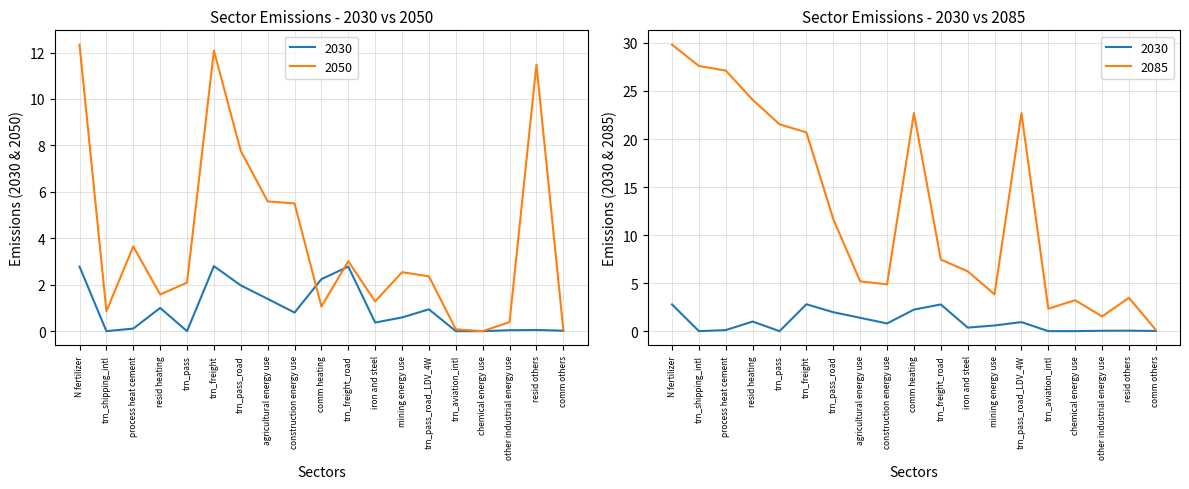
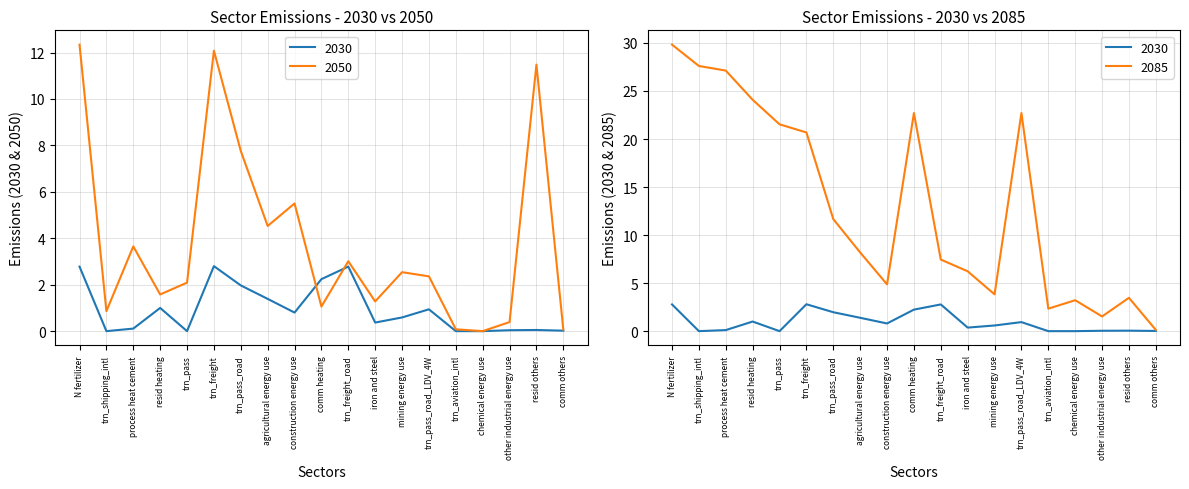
Sector Emissions - 2030 vs 2050, 2050, agricultural energy use: 5.6 -> 4.5
Sector Emissions - 2030 vs 2085, 2085, agricultural energy use: 5 -> 8
